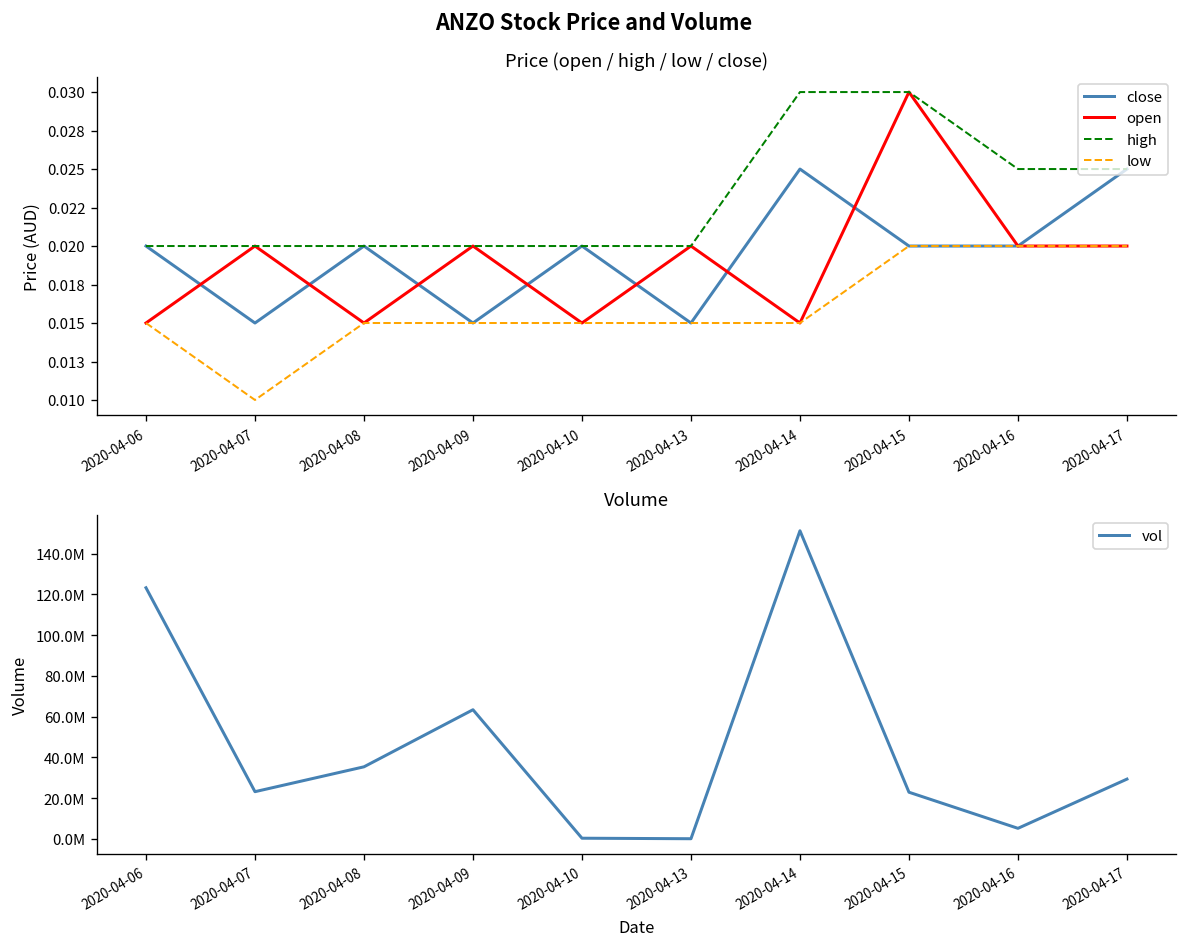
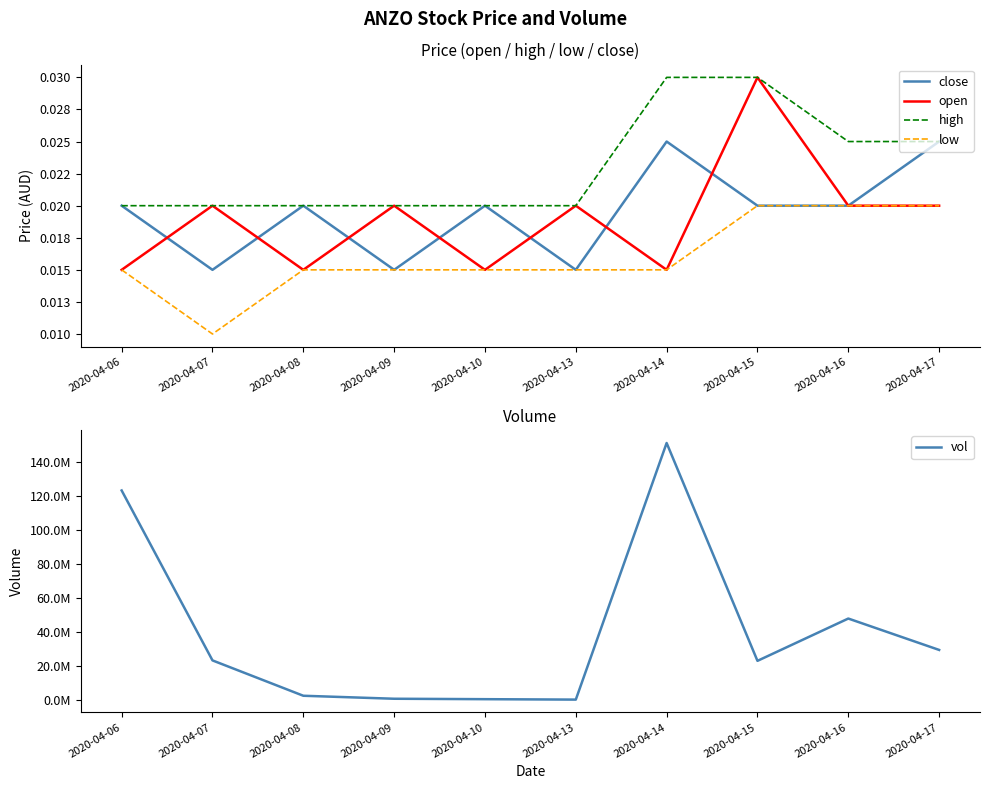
Volume, 2020-04-08: 35000000 -> 2000000
Volume, 2020-04-09: 63000000 -> 1000000
Volume, 2020-04-16: 5000000 -> 48000000
